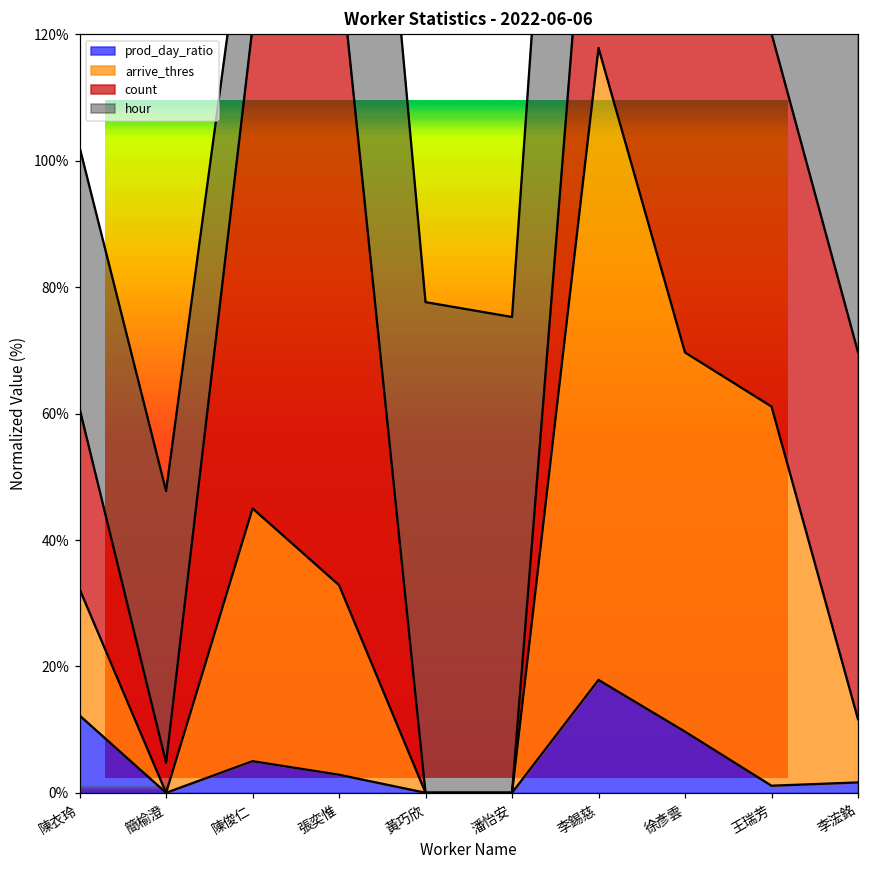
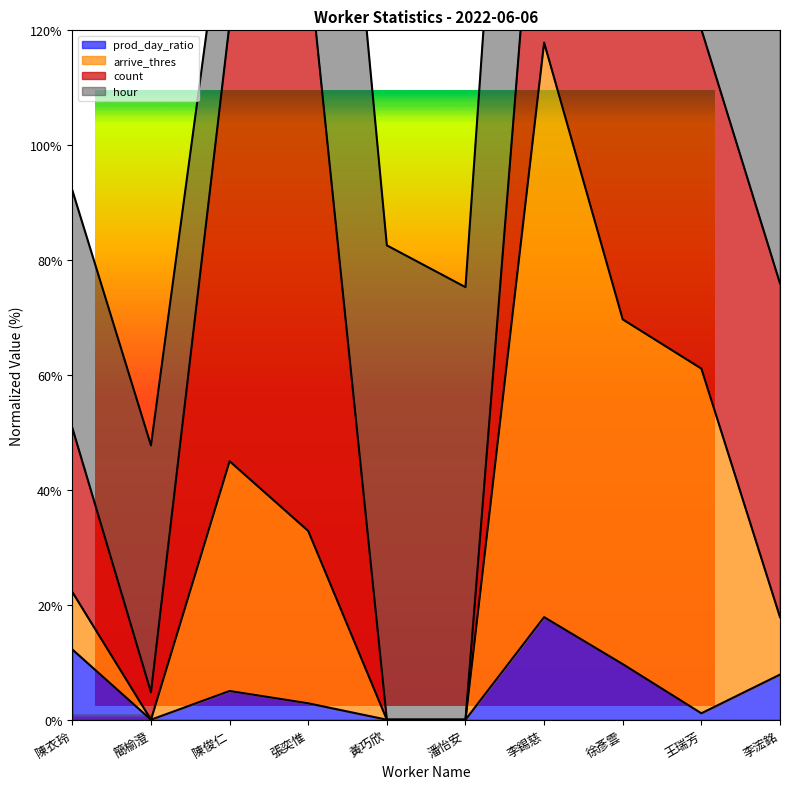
arrive_thres, 陳衣玲: 20% -> 10%
hour, 黃巧欣: 78% -> 83%
prod_day_ratio, 李浤銘: 2% -> 8%
